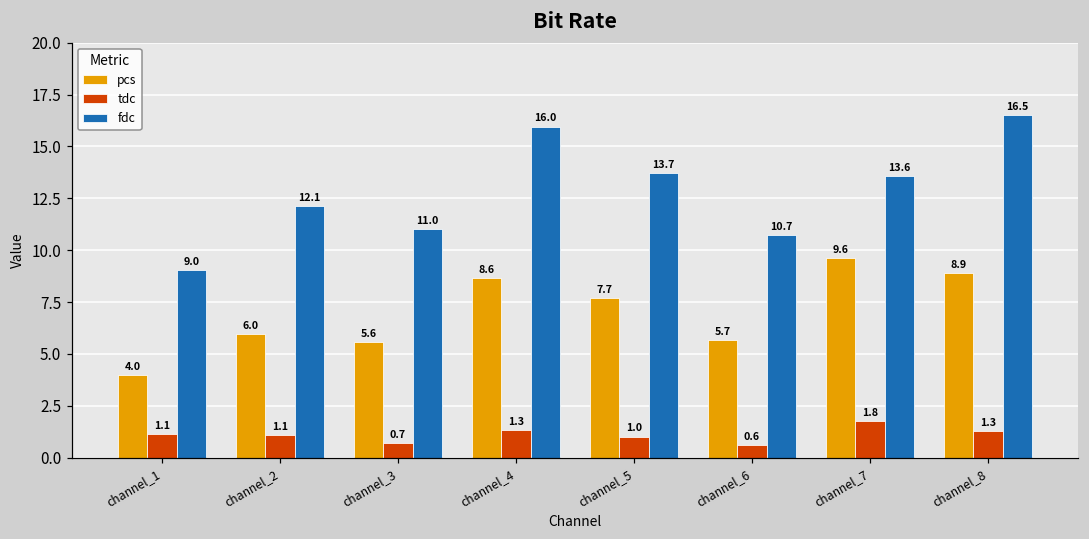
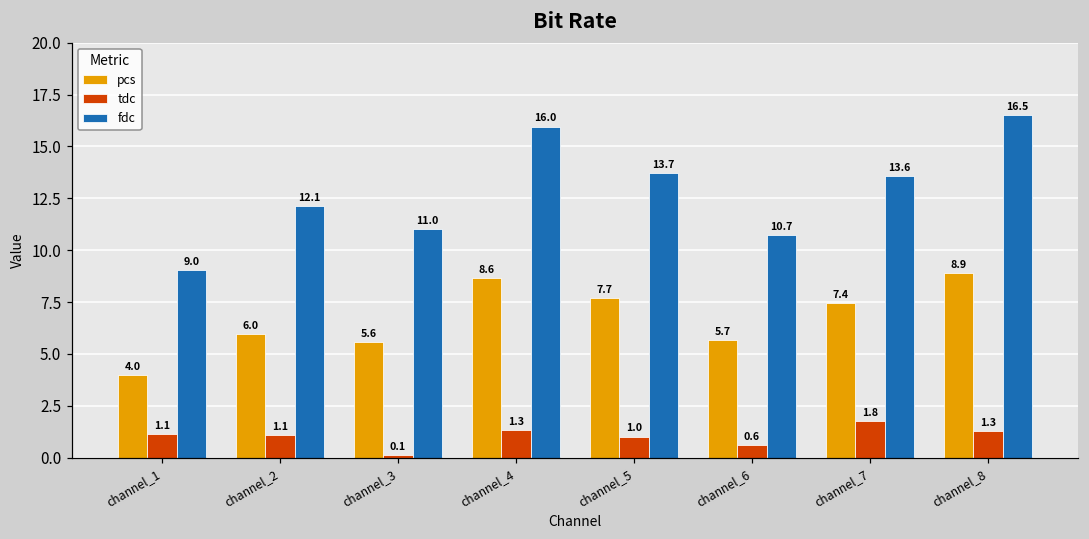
tdc, channel_3: 0.7 -> 0.1
pcs, channel_7: 9.6 -> 7.4
